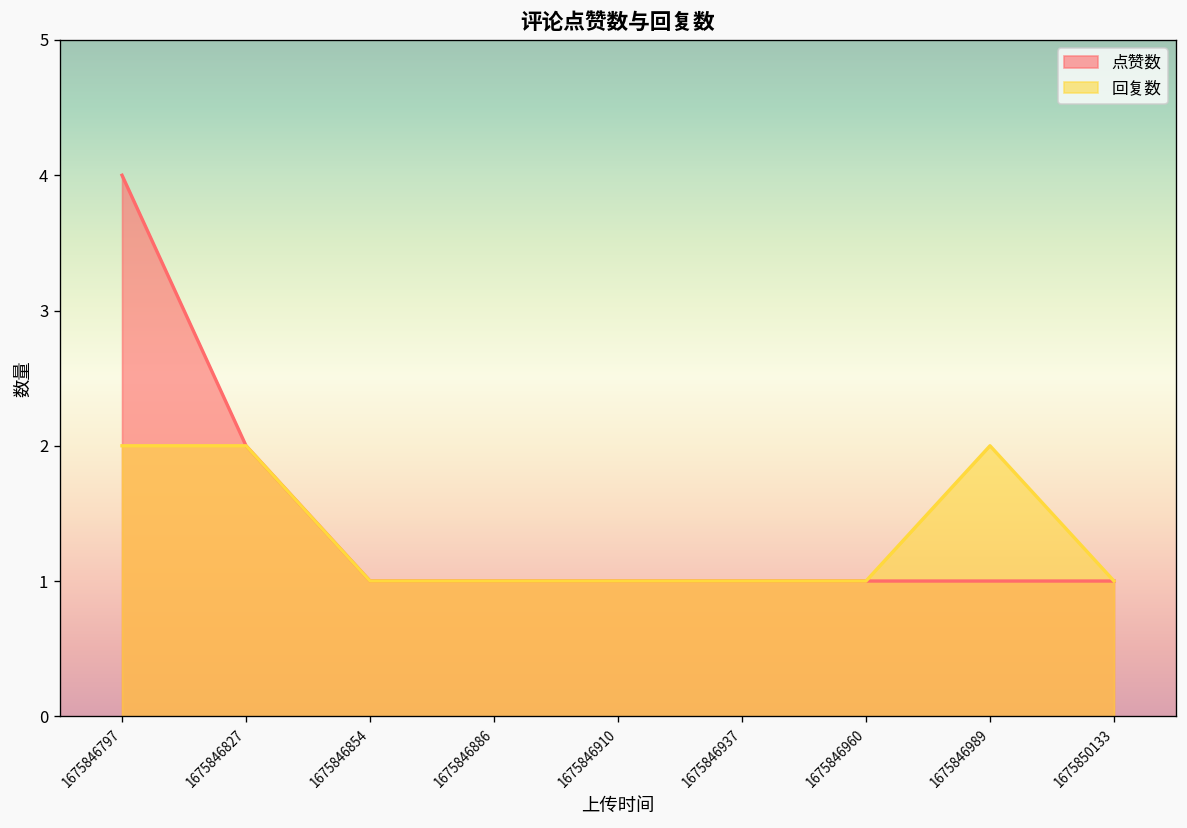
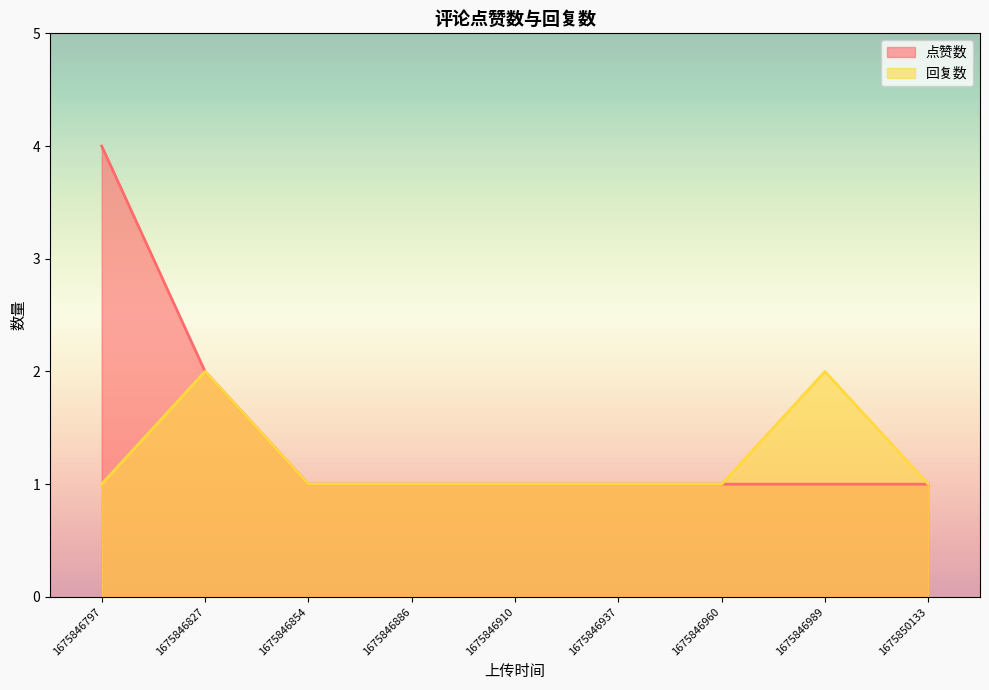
回复数, 1675846797: 2 -> 1
